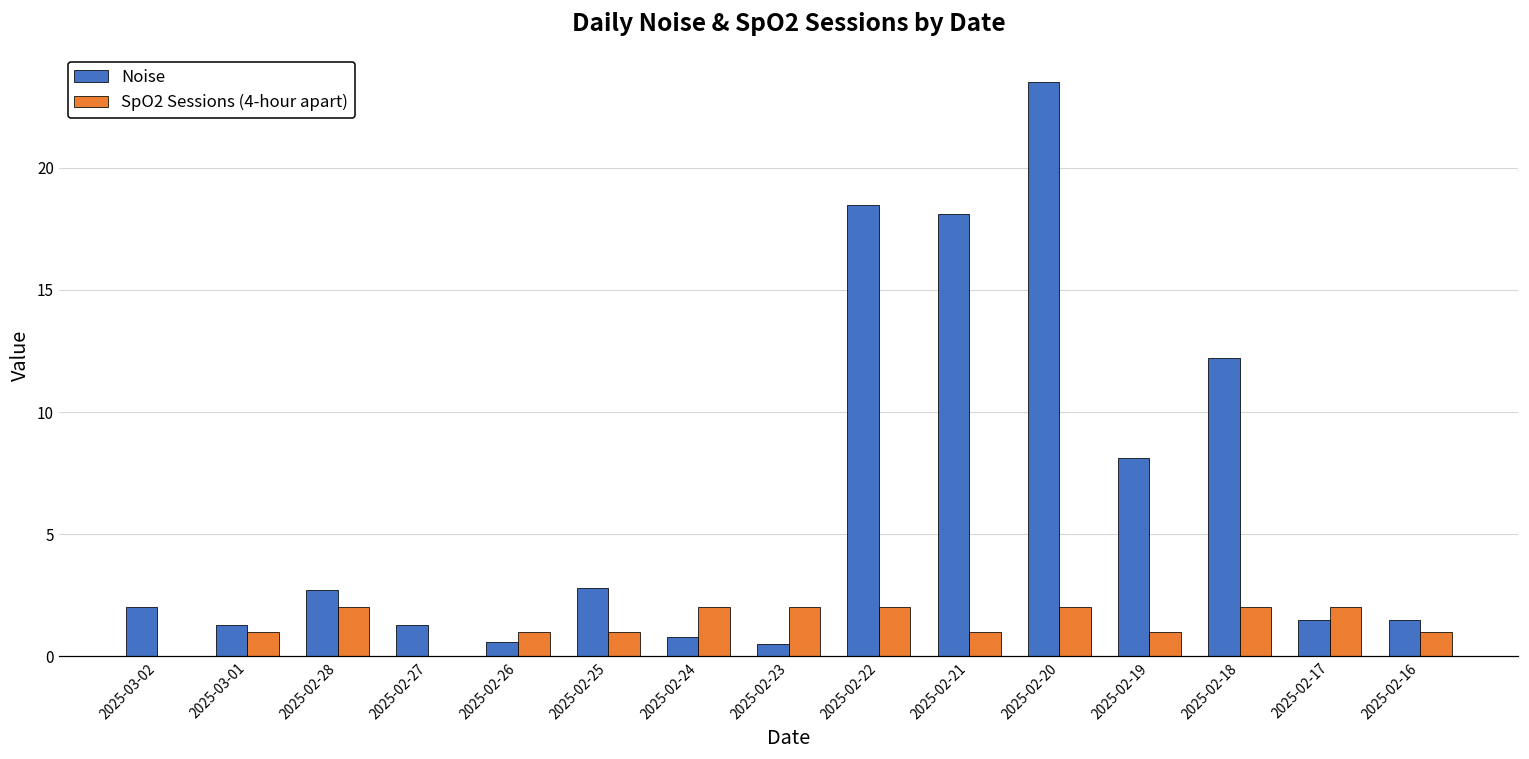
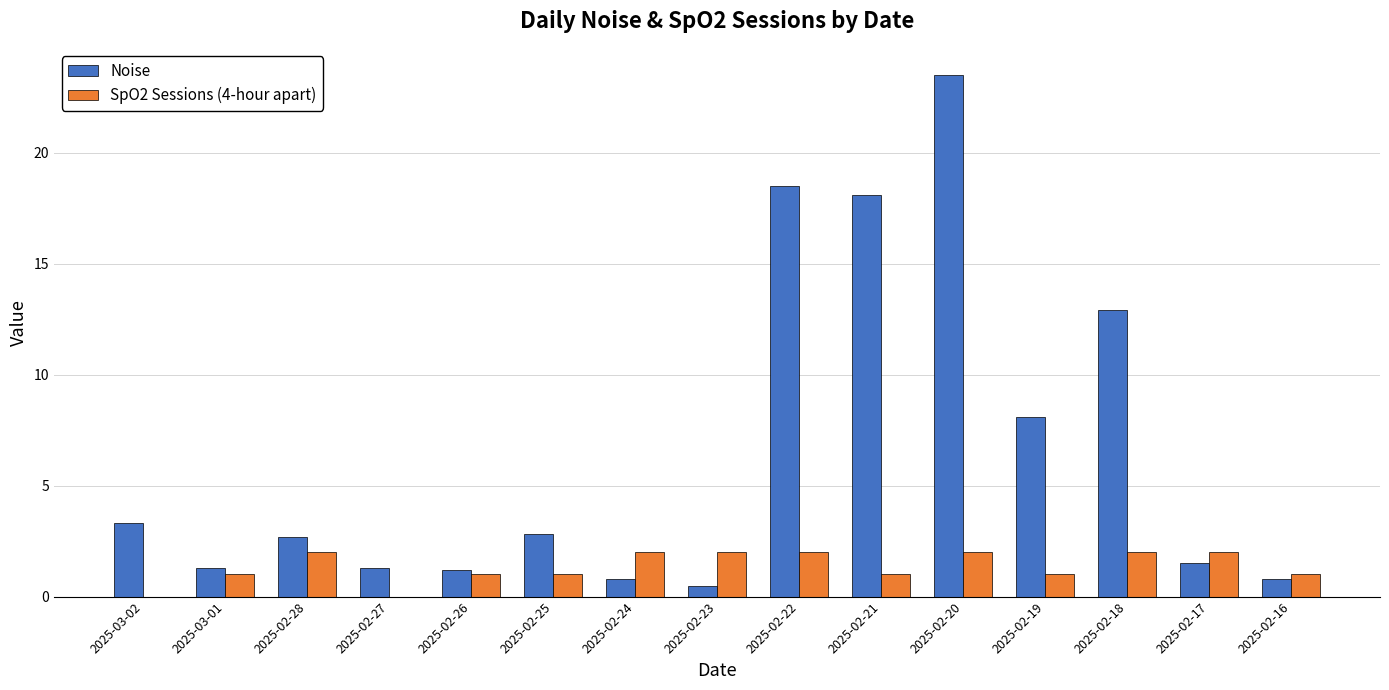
Noise, 2025-03-02: 2.0 -> 3.3
Noise, 2025-02-26: 0.6 -> 1.2
Noise, 2025-02-18: 12.2 -> 12.9
Noise, 2025-02-16: 1.5 -> 0.8
